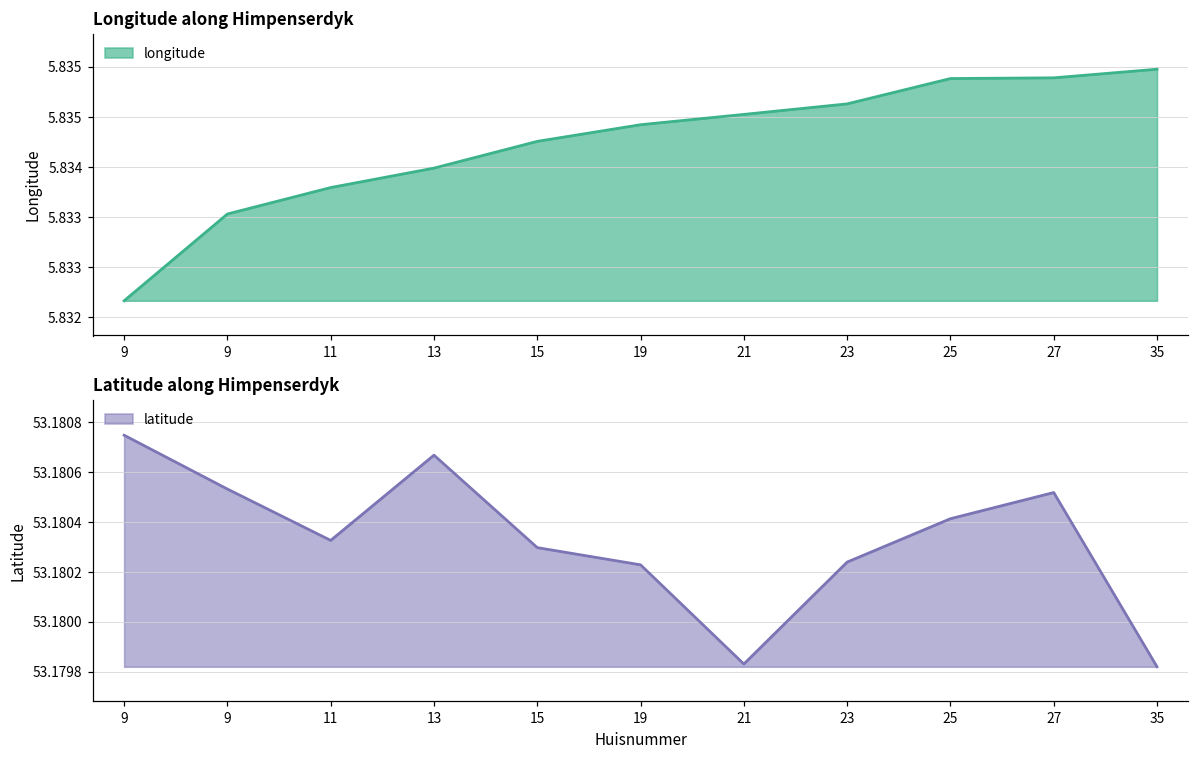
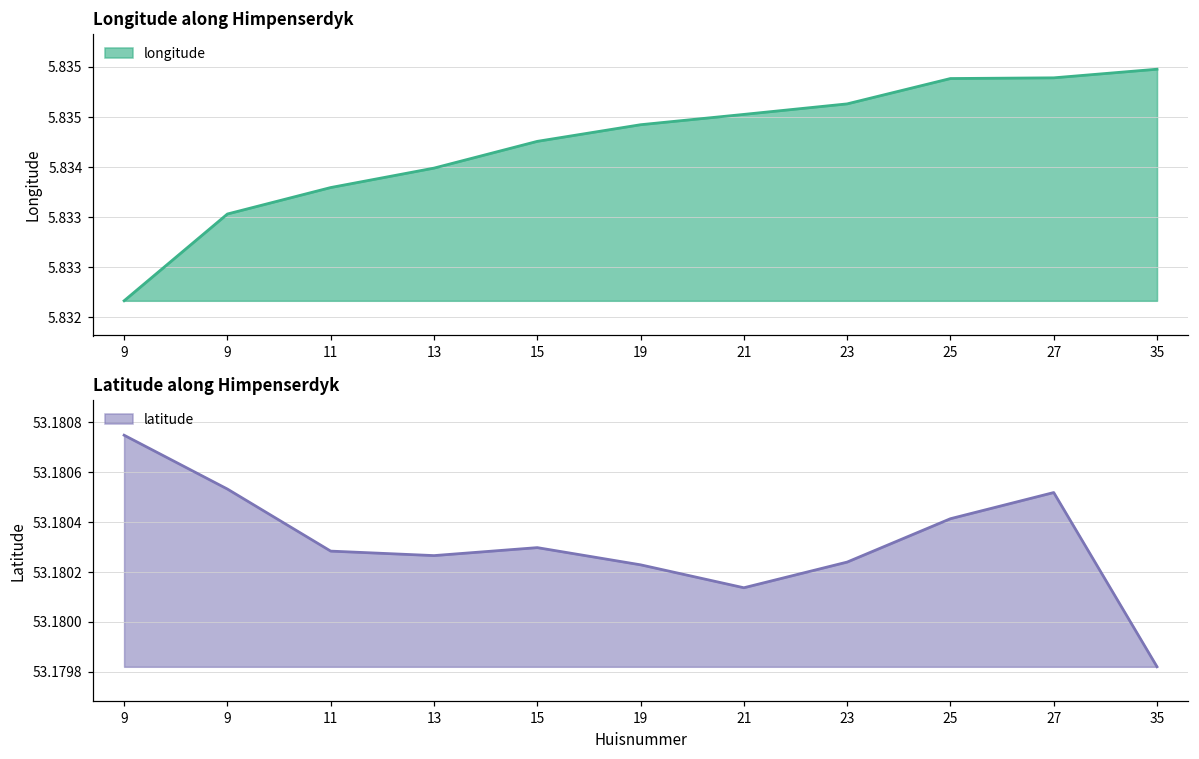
Latitude along Himpenserdyk, 11: 53.18033 -> 53.18028
Latitude along Himpenserdyk, 13: 53.18067 -> 53.18027
Latitude along Himpenserdyk, 21: 53.17983 -> 53.18014
